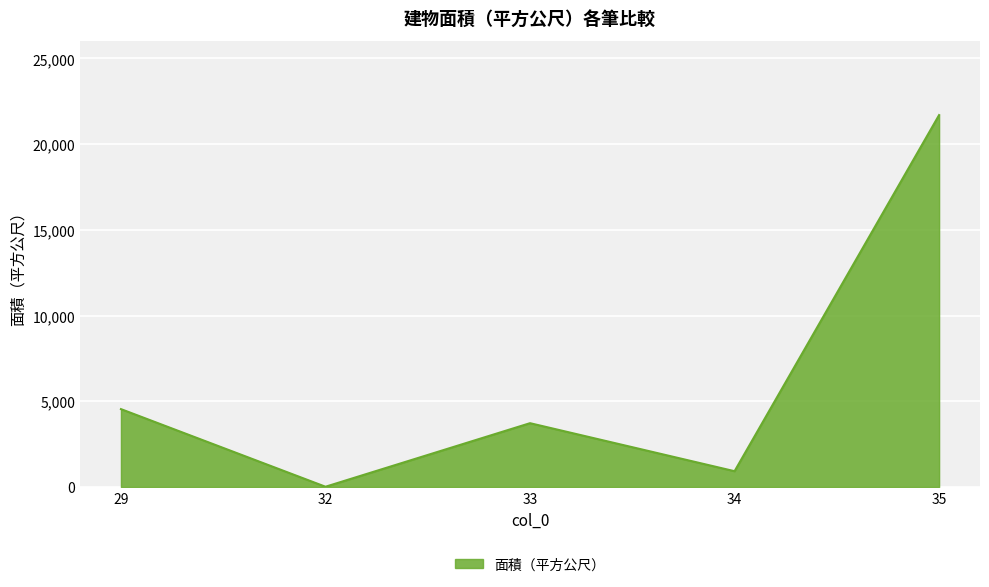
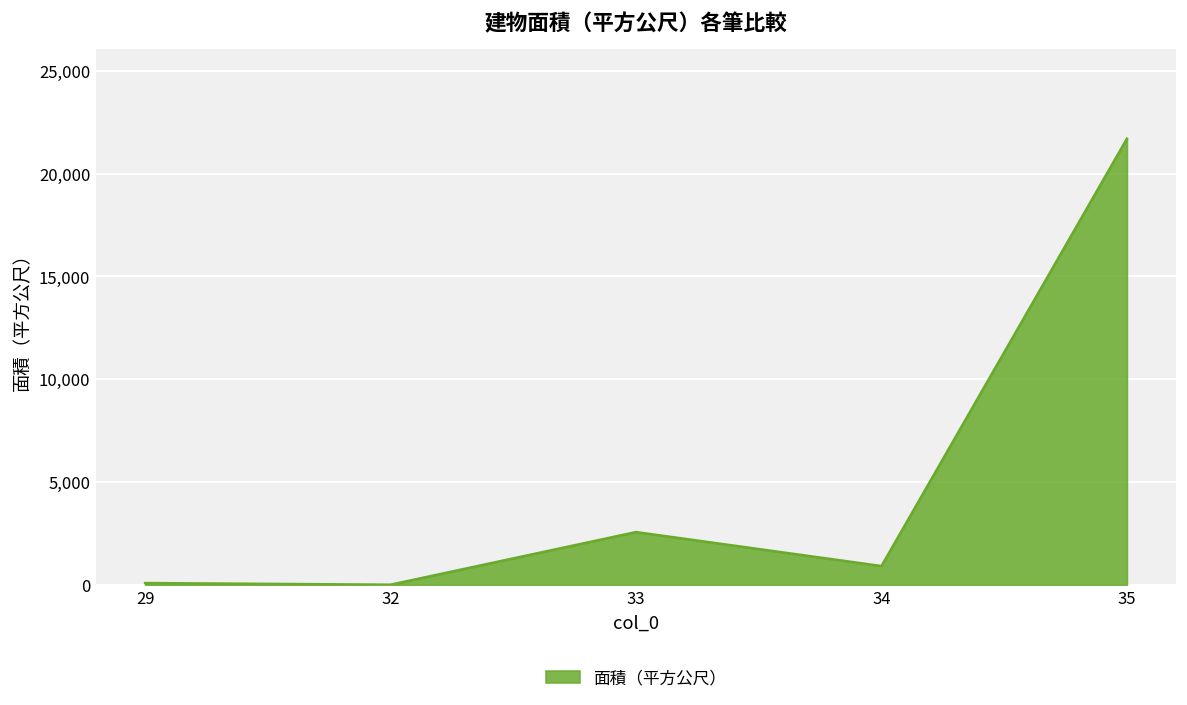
29: 4,500 -> 100
33: 3,700 -> 2,600
